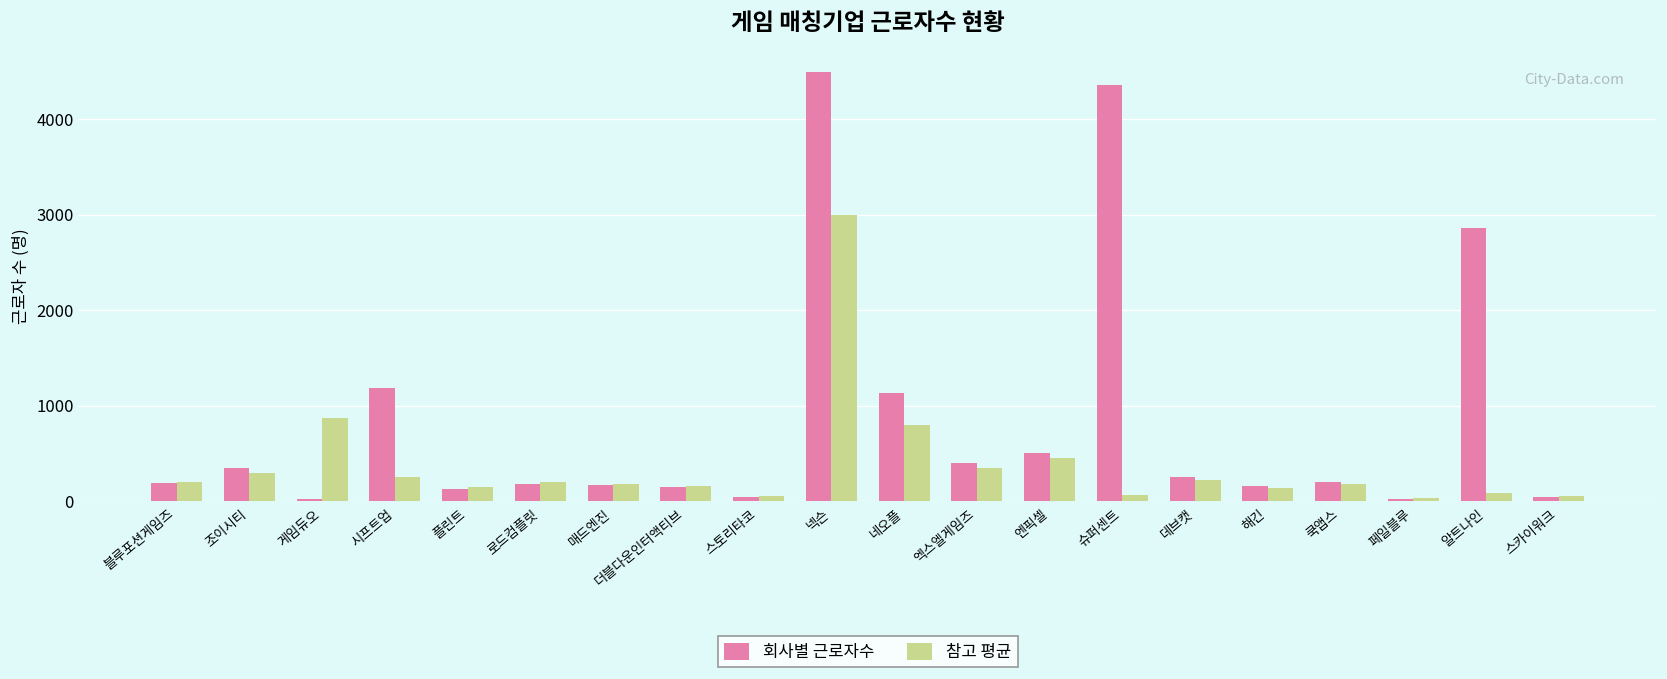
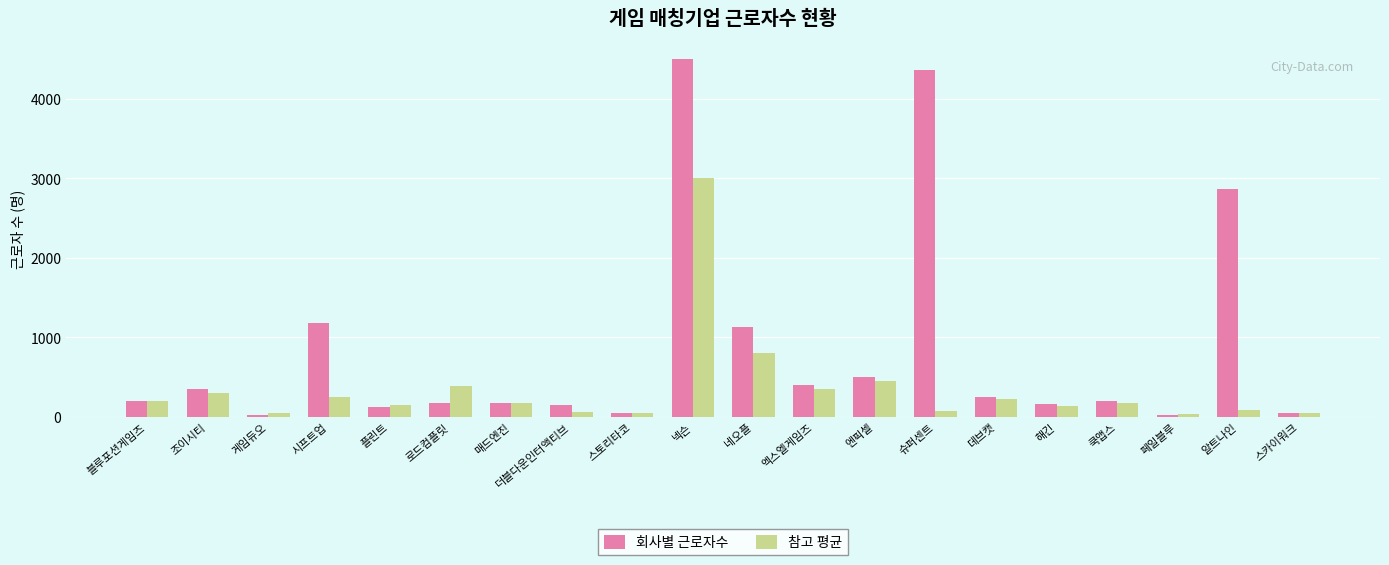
참고 평균, 게임듀오: 900 -> 100
참고 평균, 로드컴플릿: 200 -> 400
참고 평균, 더블다운인터액티브: 200 -> 100
